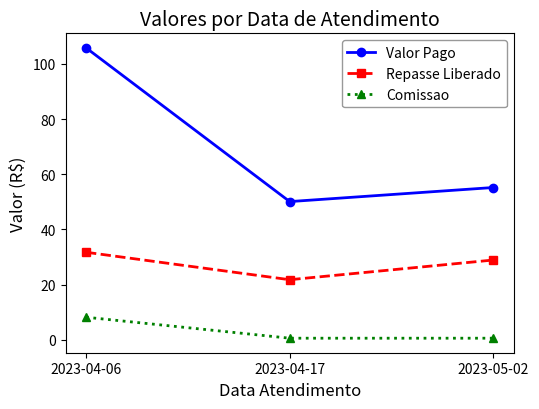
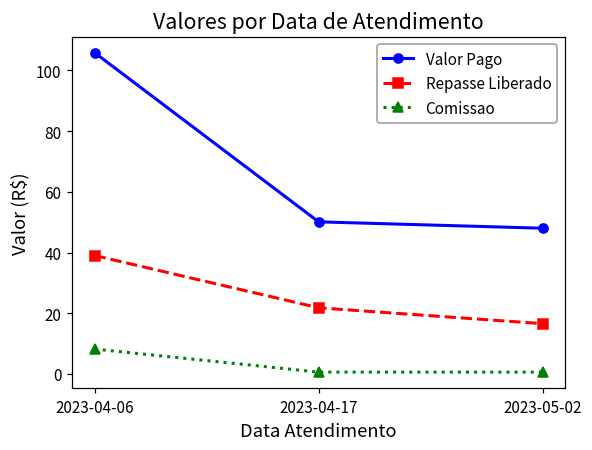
Repasse Liberado, 2023-04-06: 32 -> 39
Valor Pago, 2023-05-02: 55 -> 48
Repasse Liberado, 2023-05-02: 29 -> 17
